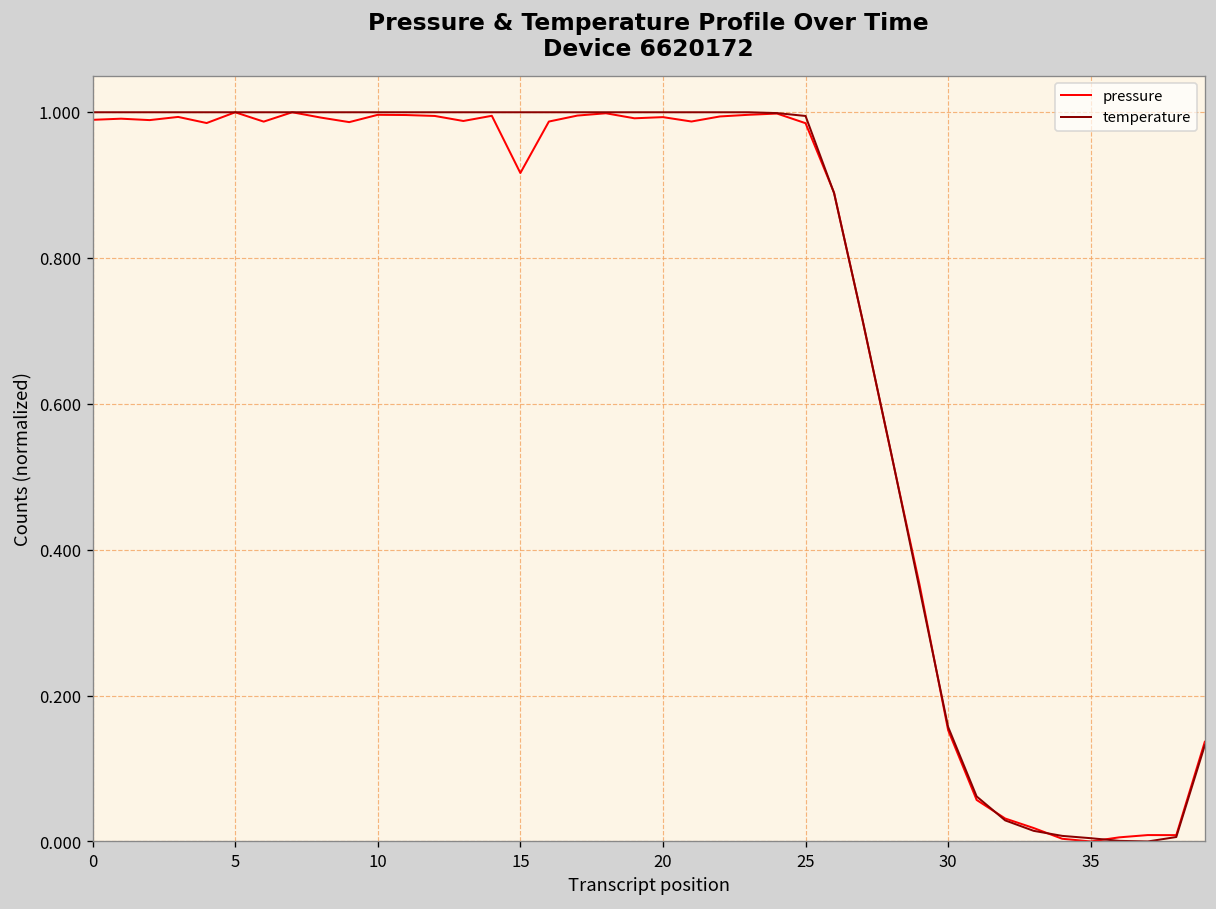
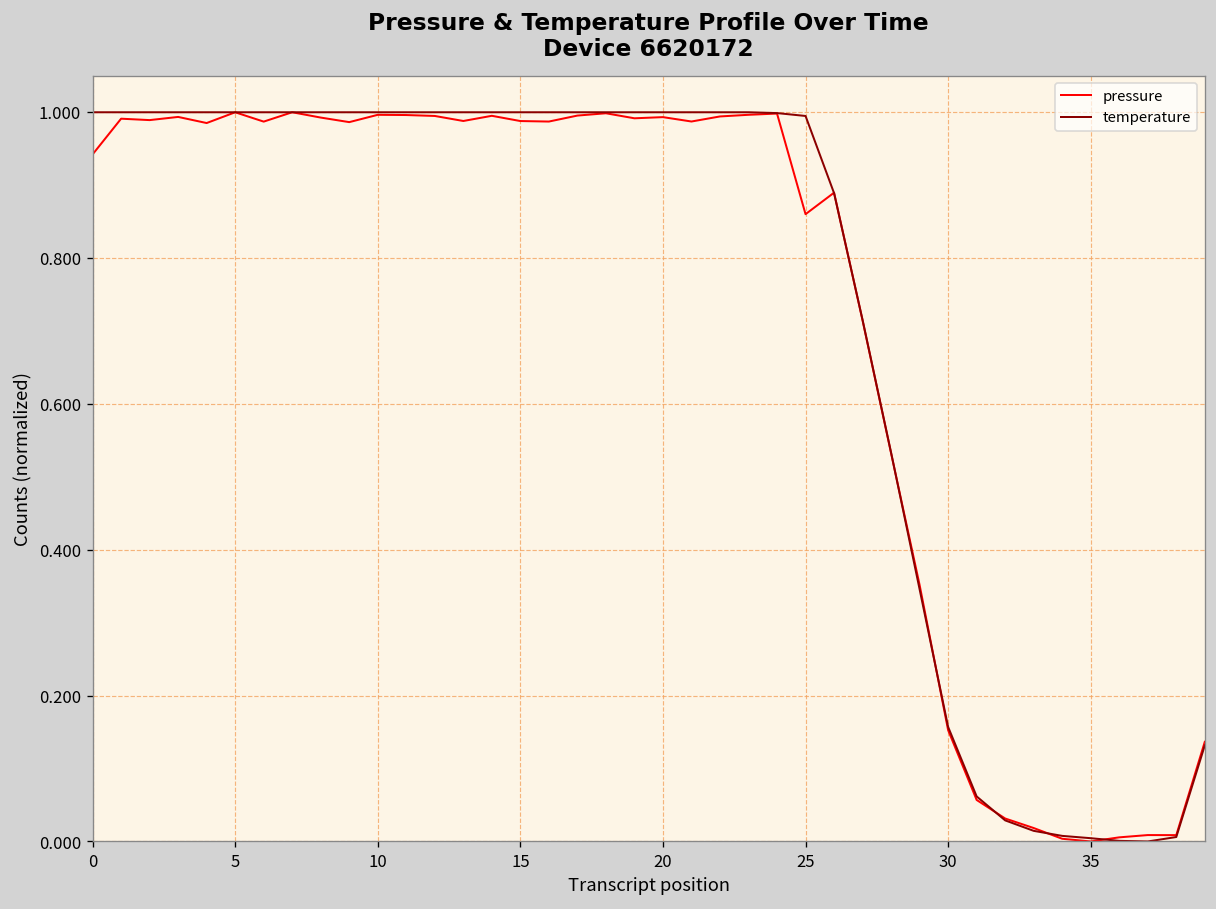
pressure, 0: 0.99 -> 0.94
pressure, 15: 0.92 -> 0.99
pressure, 25: 0.98 -> 0.86
